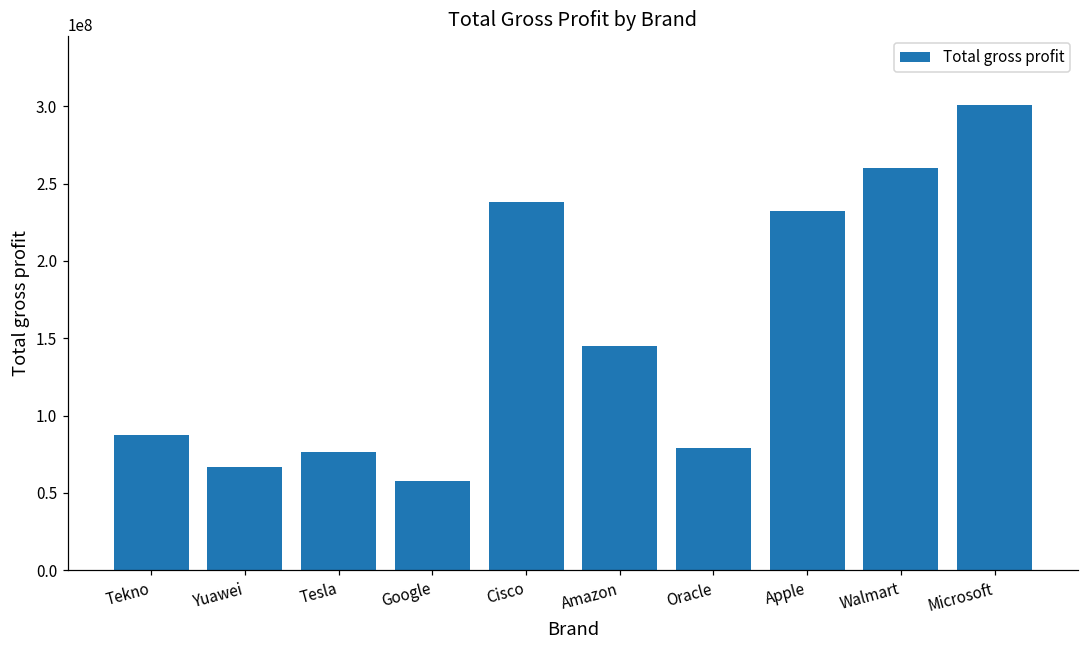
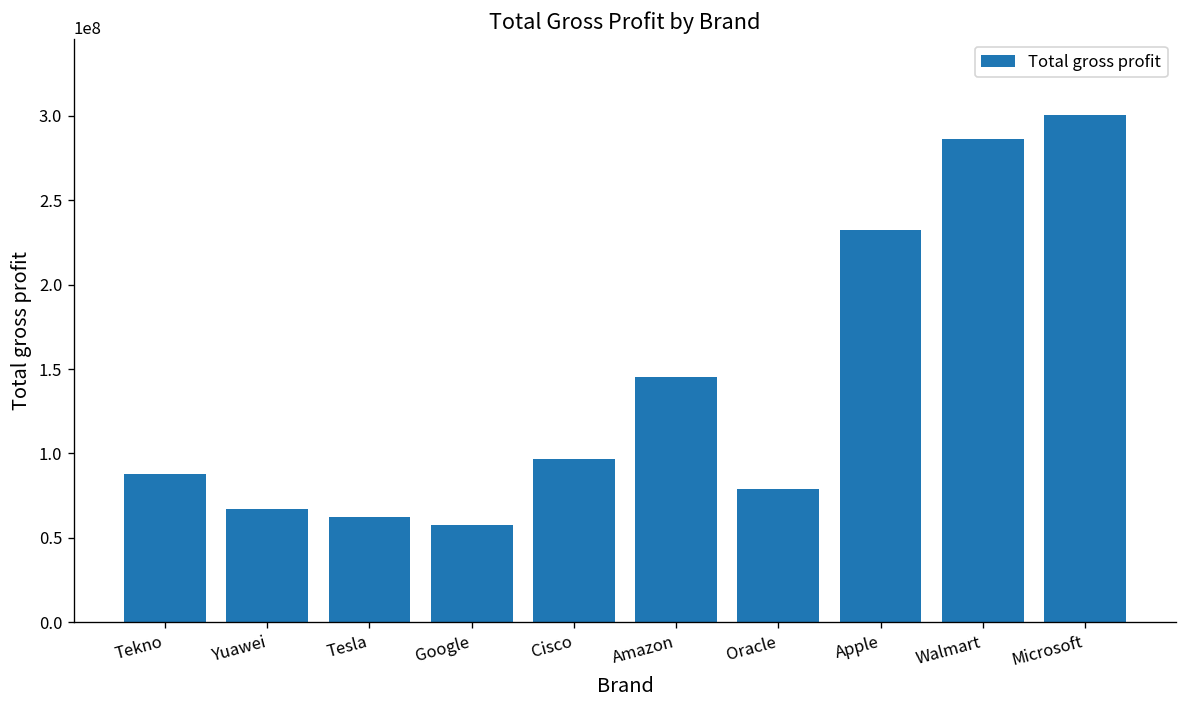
Tesla: 77000000 -> 63000000
Cisco: 238000000 -> 97000000
Walmart: 260000000 -> 286000000
